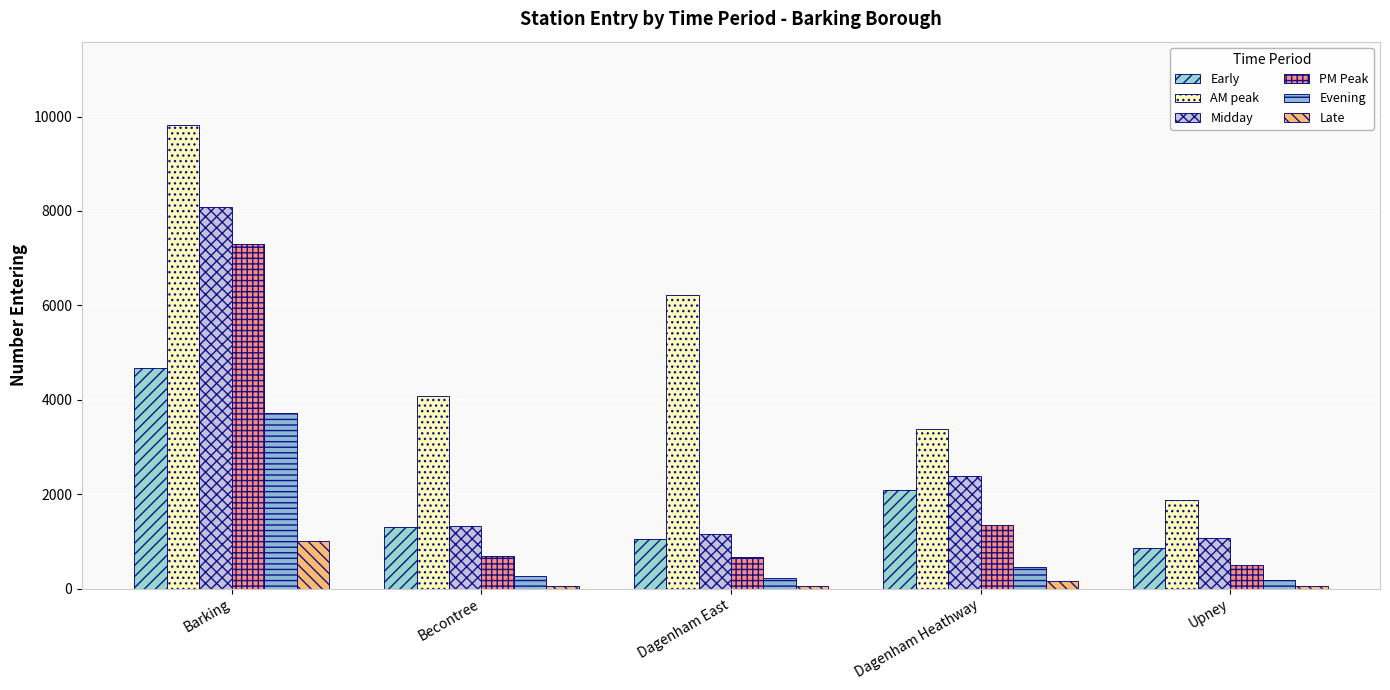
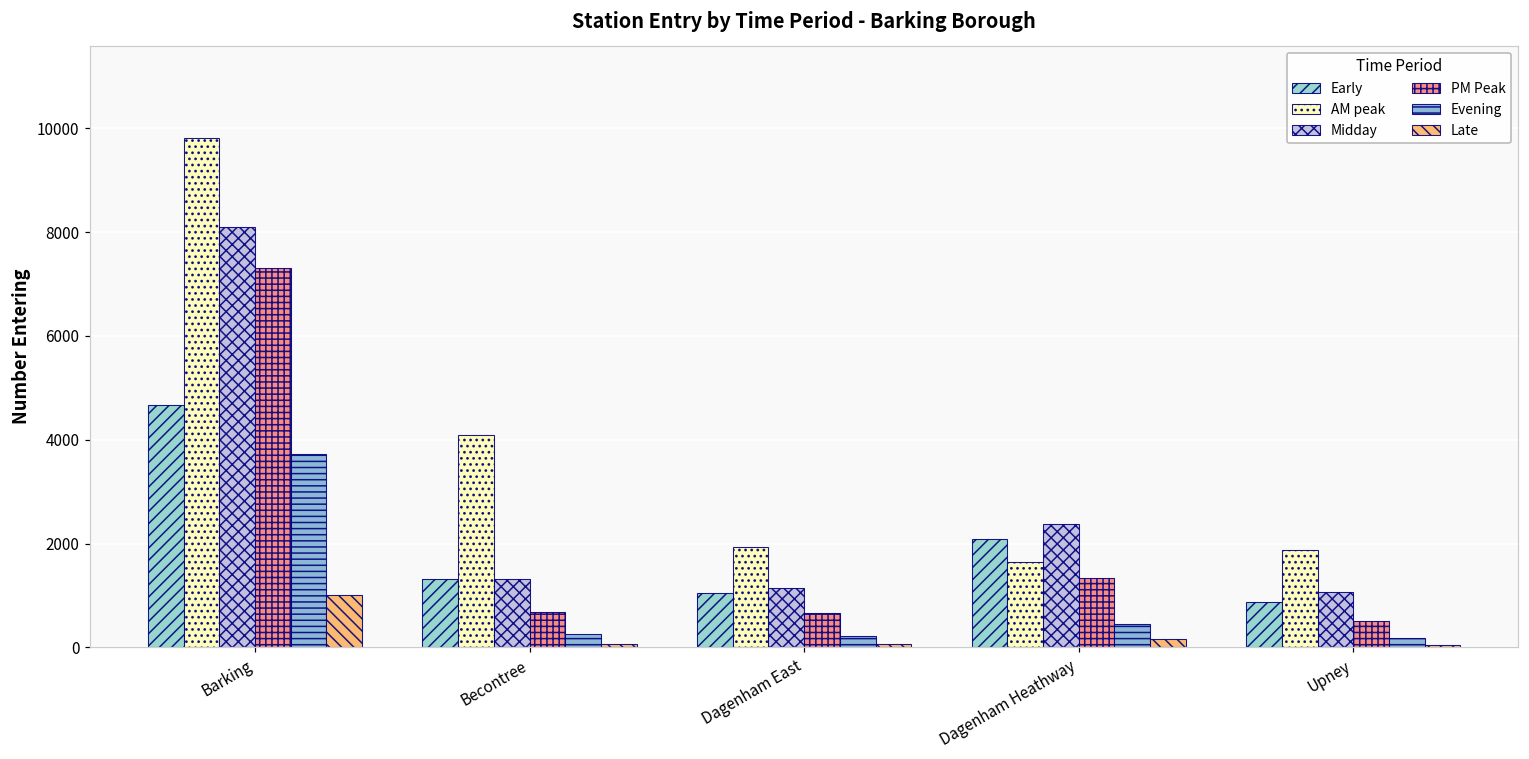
AM peak, Dagenham East: 6200 -> 1900
AM peak, Dagenham Heathway: 3400 -> 1600
